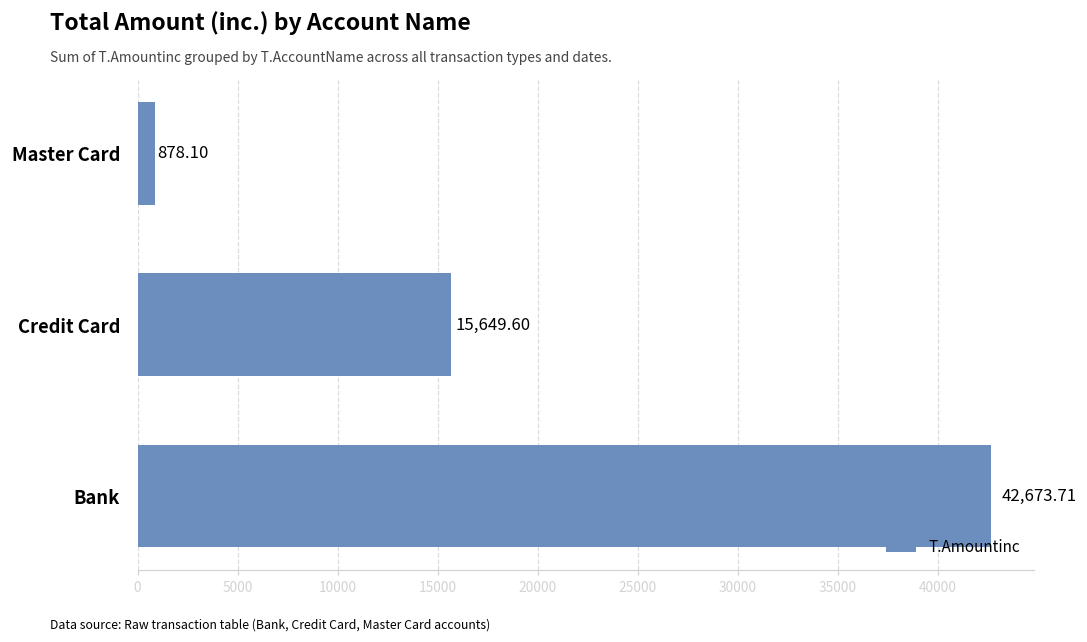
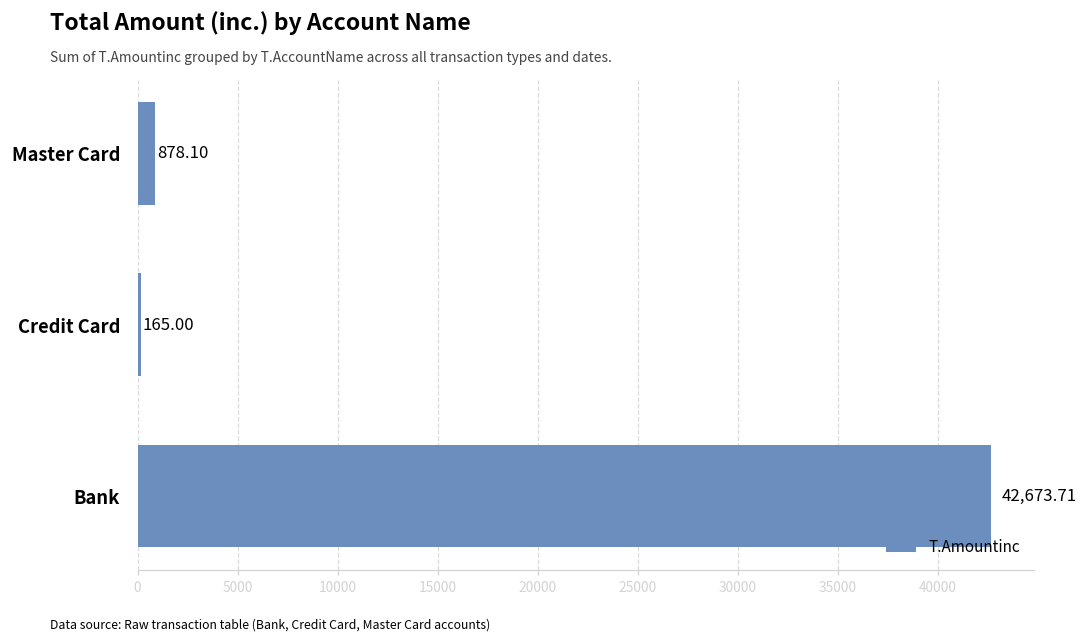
Credit Card: 15,649.60 -> 165.00
